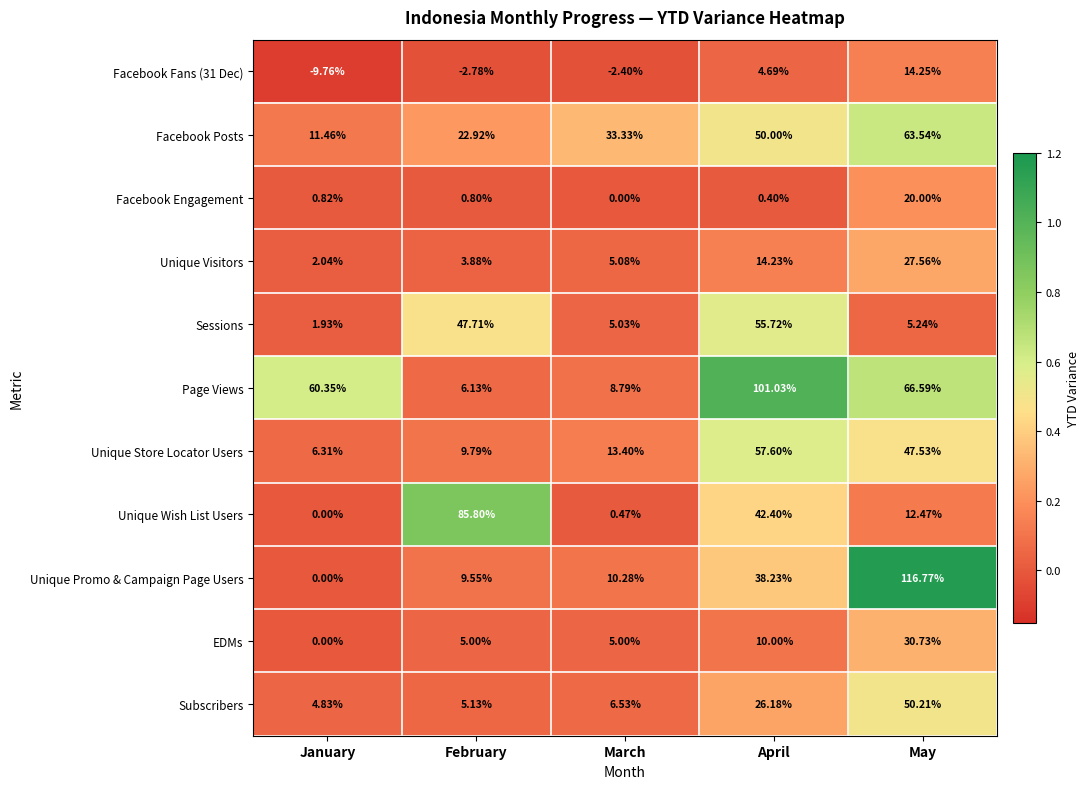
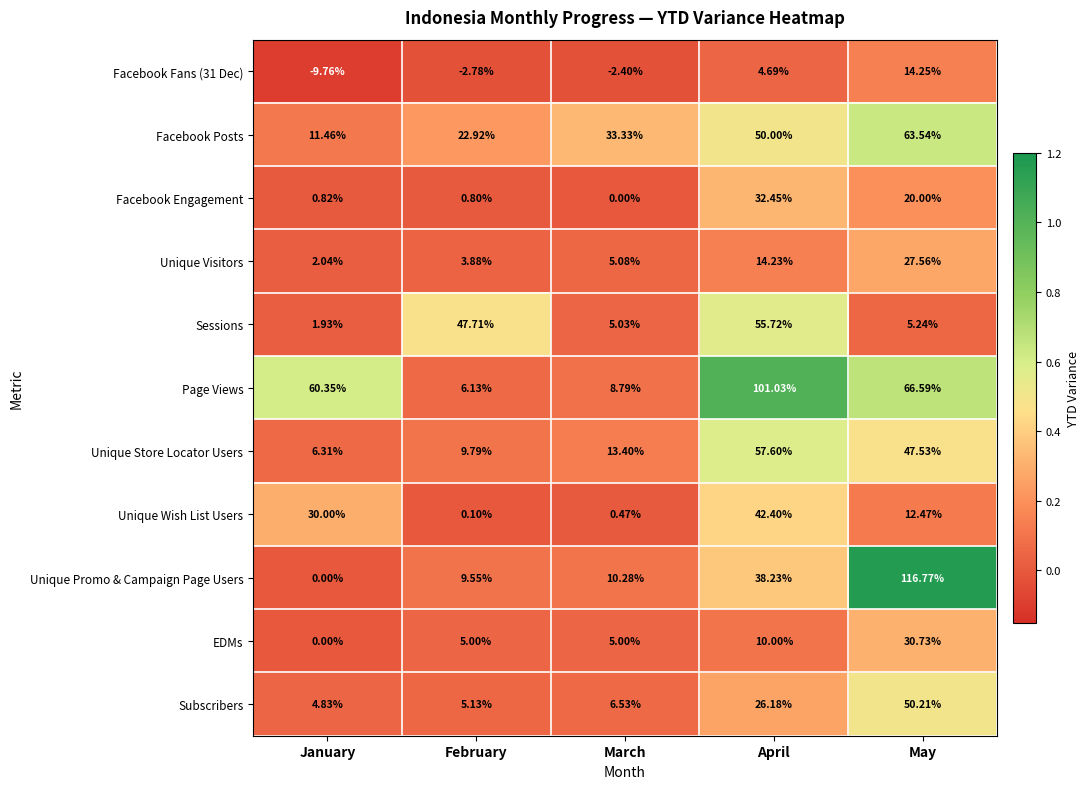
Facebook Engagement, April: 0.40% -> 32.45%
Unique Wish List Users, January: 0.00% -> 30.00%
Unique Wish List Users, February: 85.80% -> 0.10%
